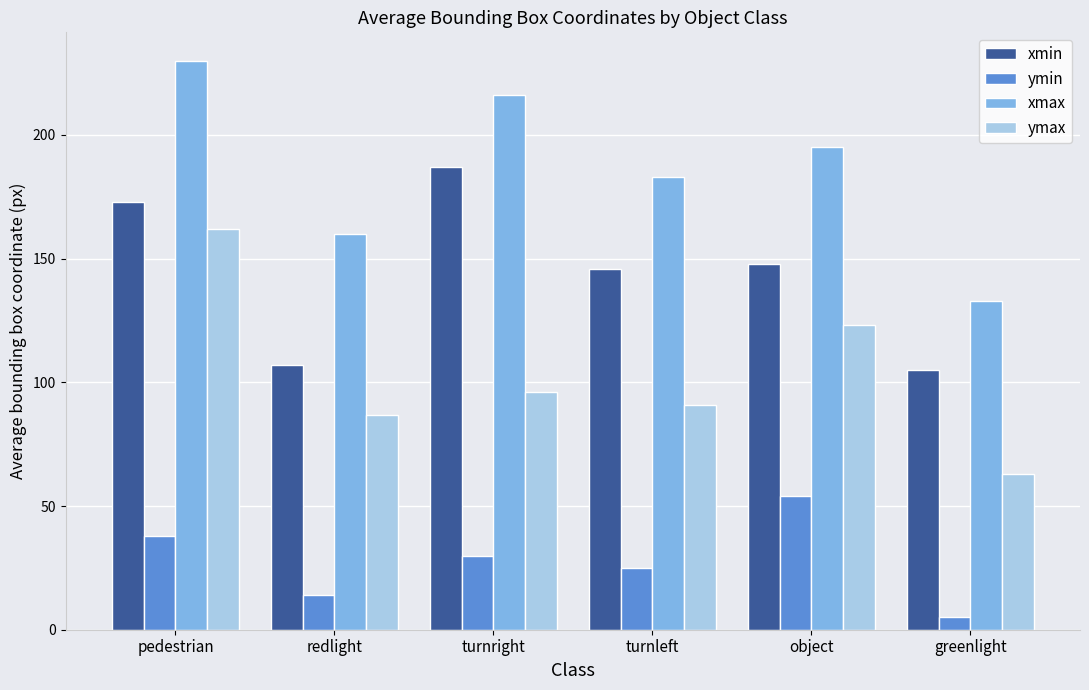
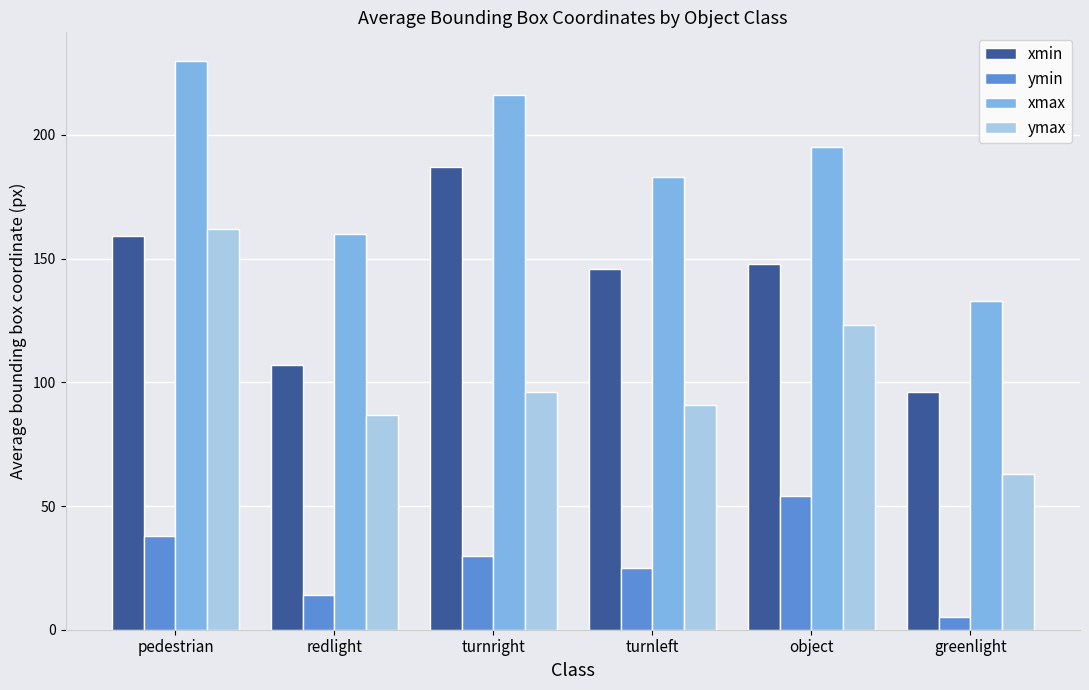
xmin, pedestrian: 173 -> 159
xmin, greenlight: 105 -> 96
